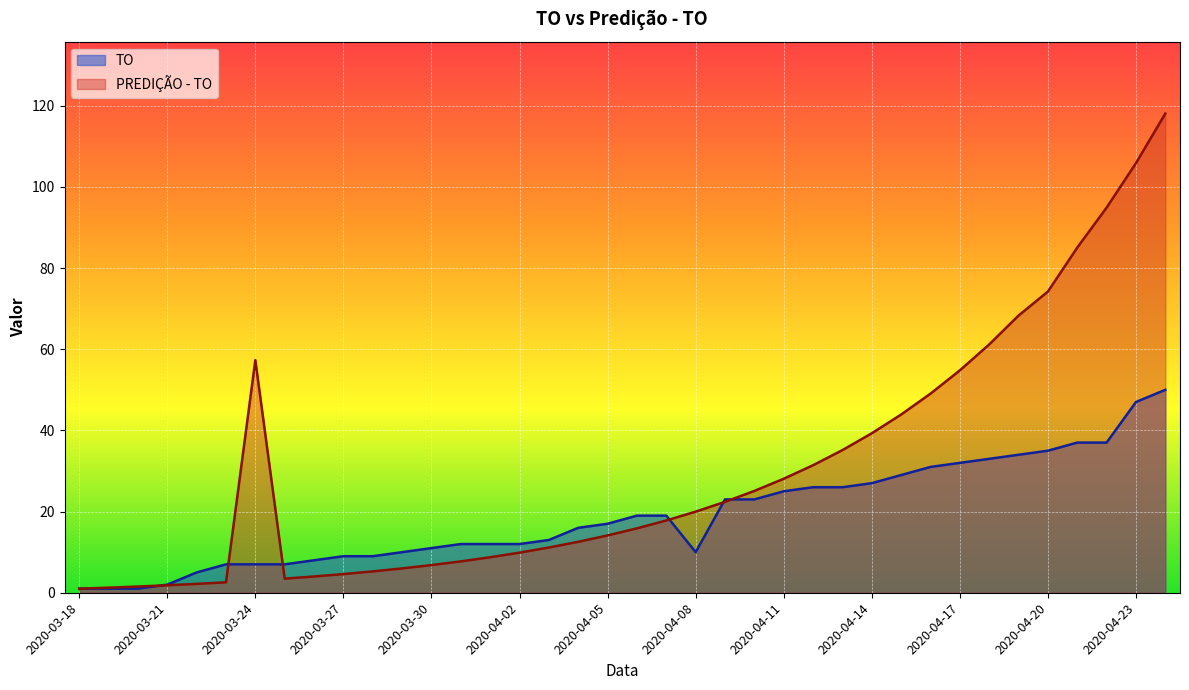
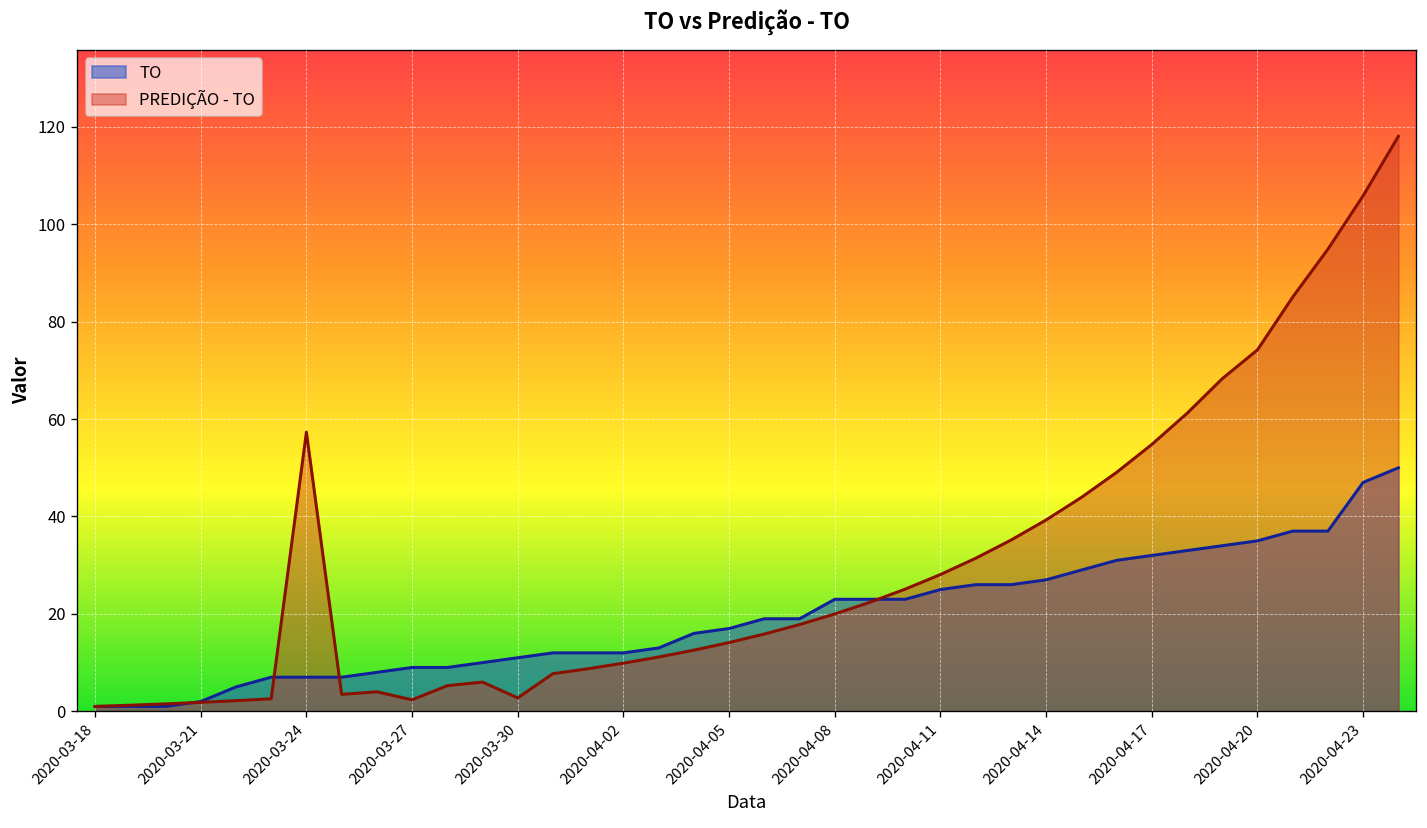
PREDIÇÃO - TO, 2020-03-27: 5 -> 2
PREDIÇÃO - TO, 2020-03-30: 7 -> 3
TO, 2020-04-08: 10 -> 23
